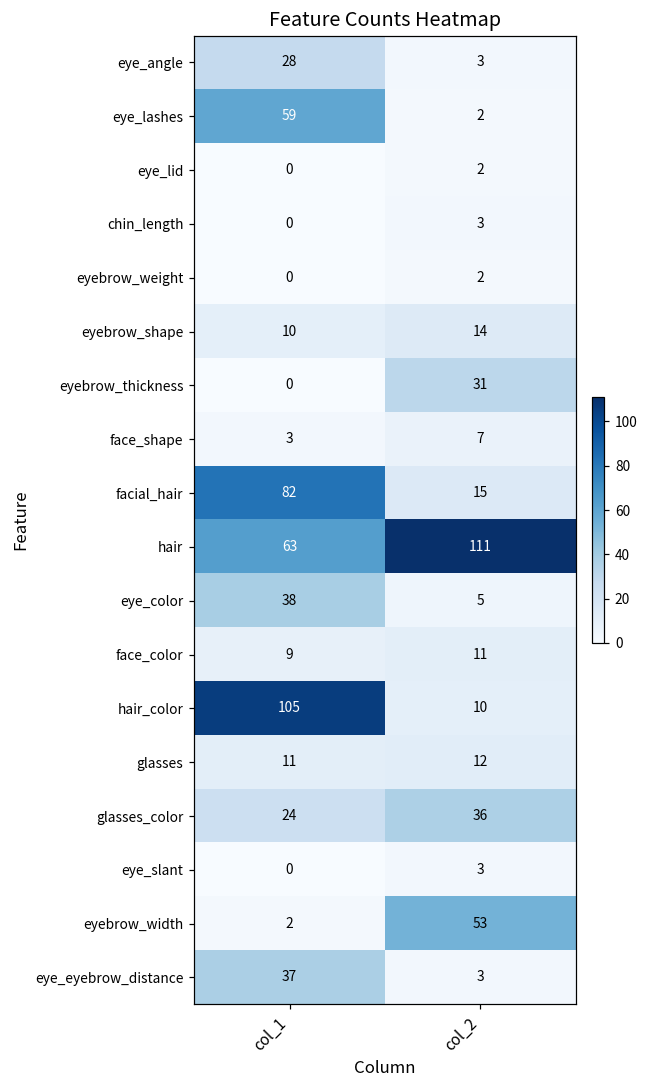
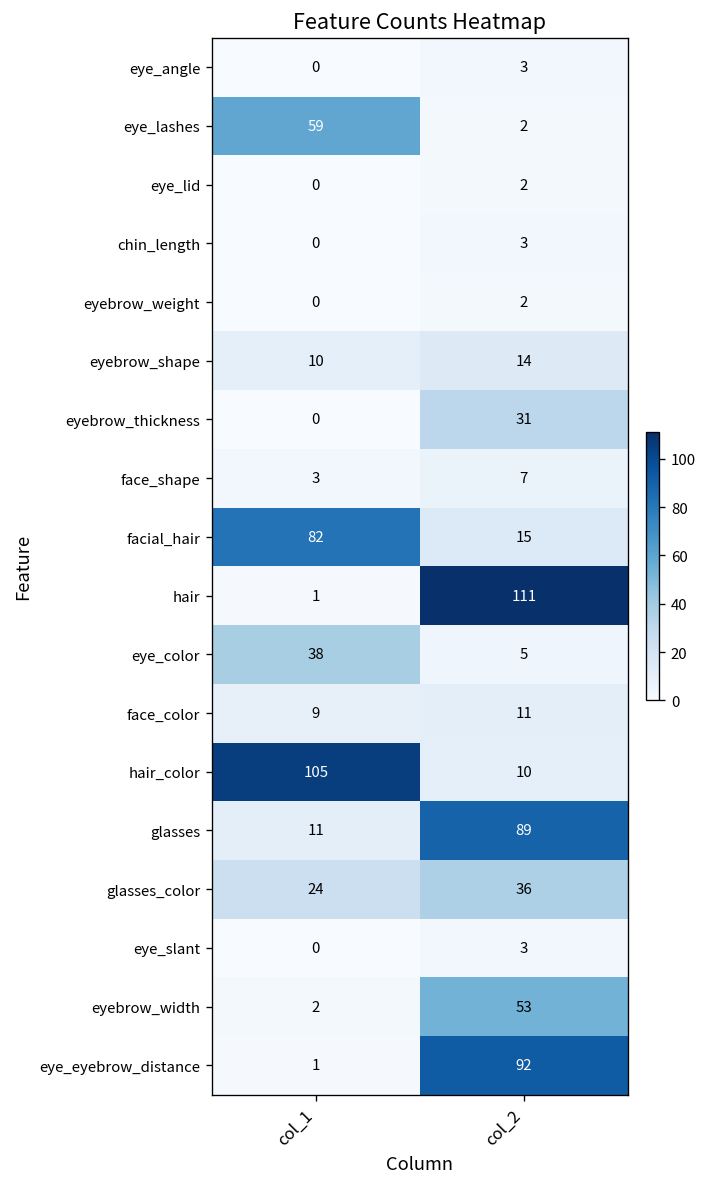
eye_angle, col_1: 28 -> 0
hair, col_1: 63 -> 1
glasses, col_2: 12 -> 89
eye_eyebrow_distance, col_1: 37 -> 1
eye_eyebrow_distance, col_2: 3 -> 92
